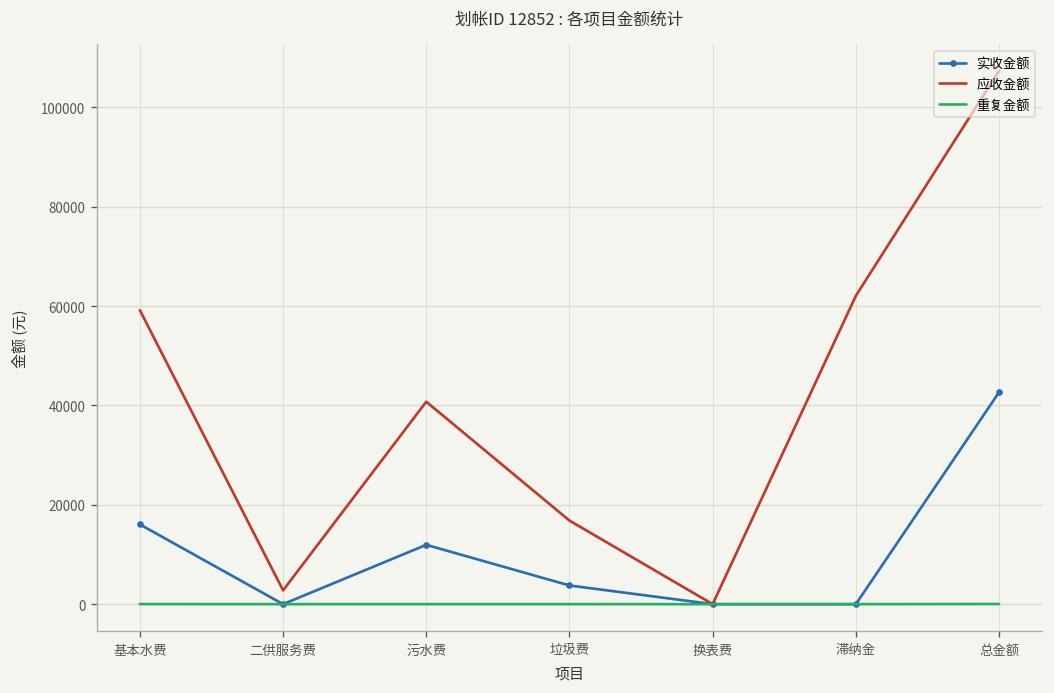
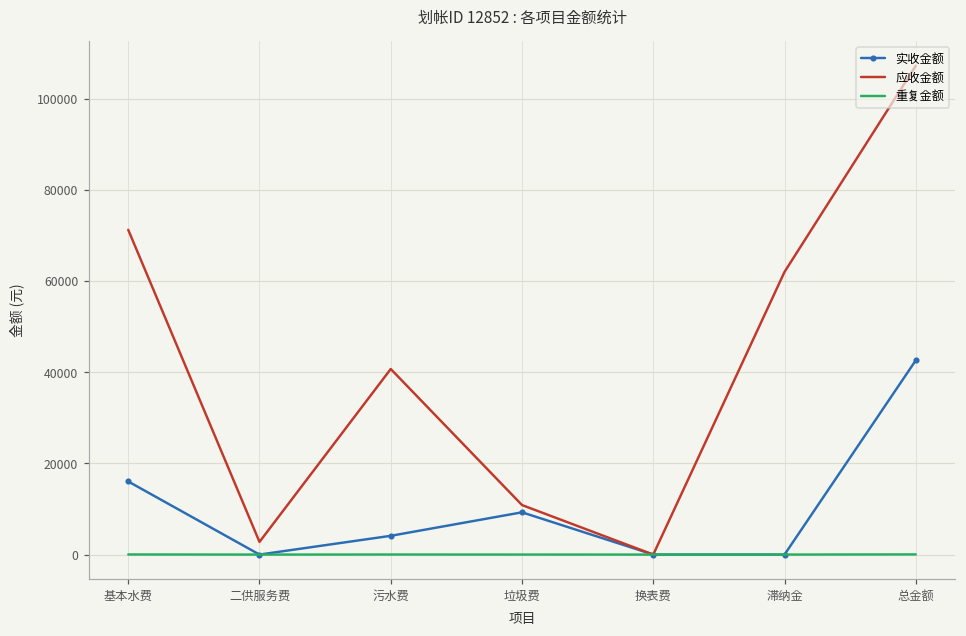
应收金额, 基本水费: 59000 -> 71000
实收金额, 污水费: 12000 -> 4000
实收金额, 垃圾费: 4000 -> 9000
应收金额, 垃圾费: 17000 -> 11000
